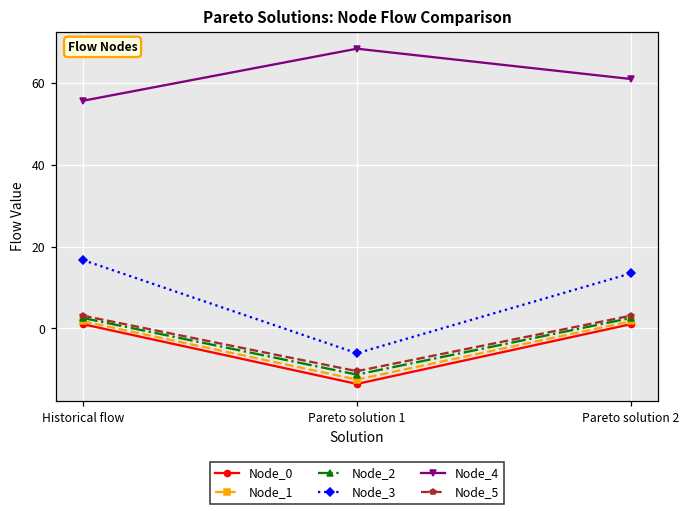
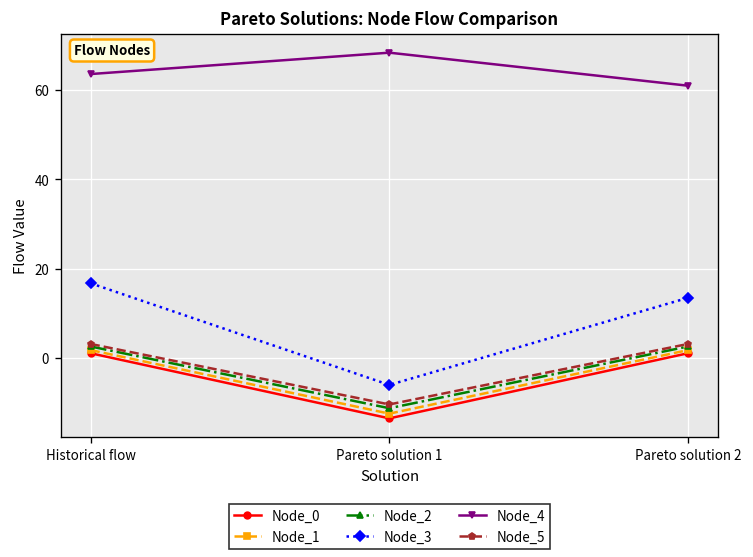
Node_4, Historical flow: 56 -> 64
